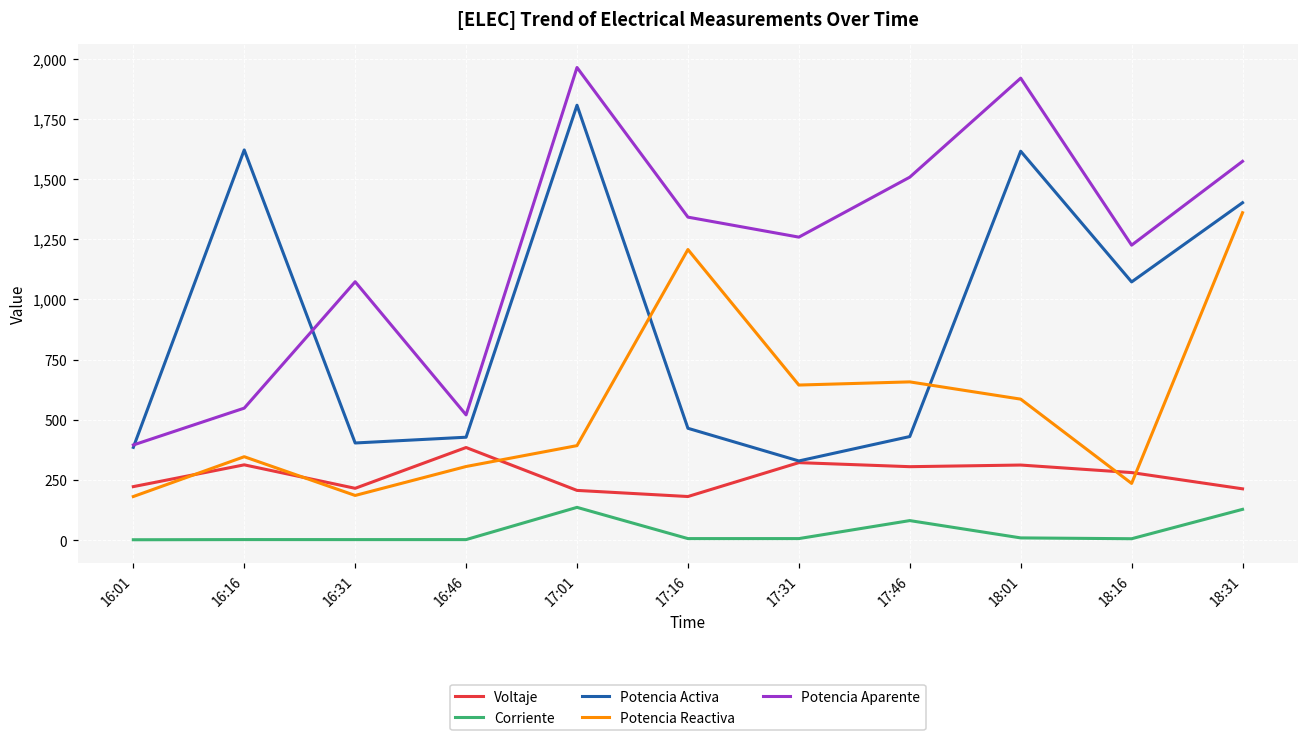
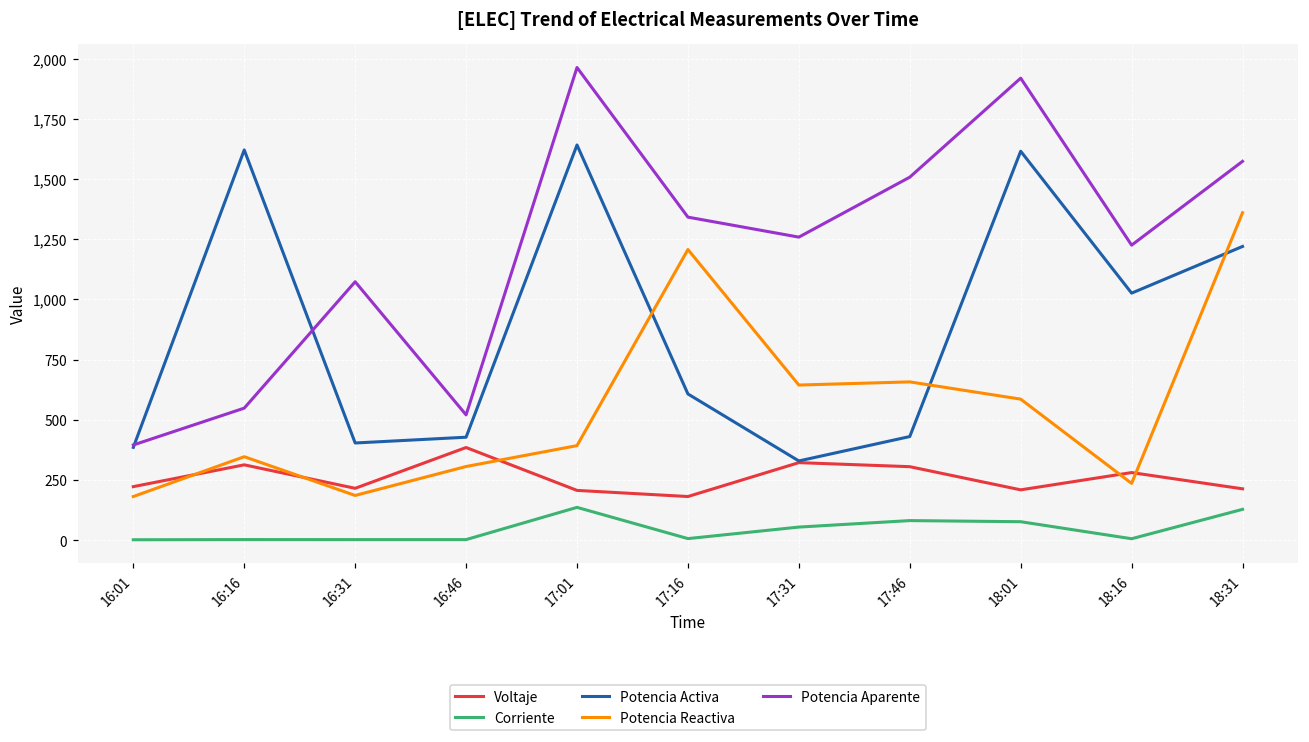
Potencia Activa, 17:01: 1,810 -> 1,640
Potencia Activa, 17:16: 460 -> 610
Corriente, 17:31: 10 -> 50
Voltaje, 18:01: 310 -> 210
Corriente, 18:01: 10 -> 80
Potencia Activa, 18:16: 1,070 -> 1,030
Potencia Activa, 18:31: 1,400 -> 1,220
